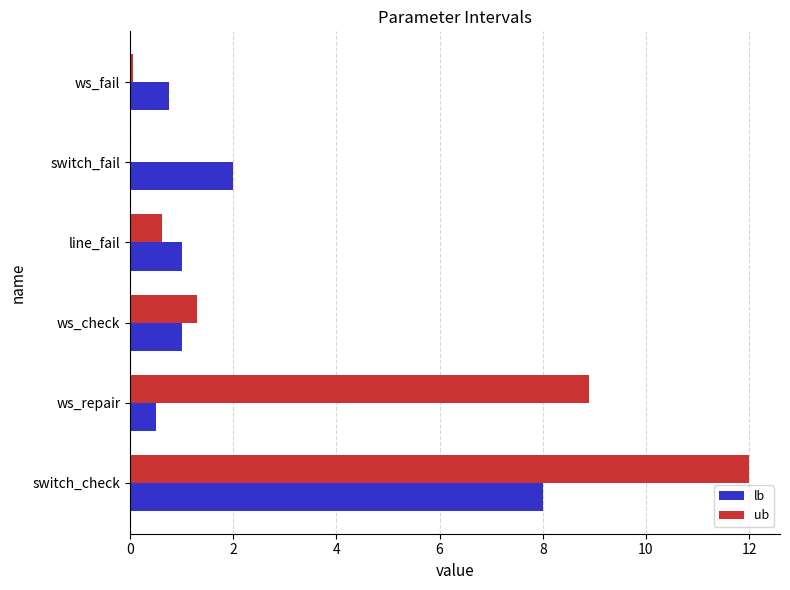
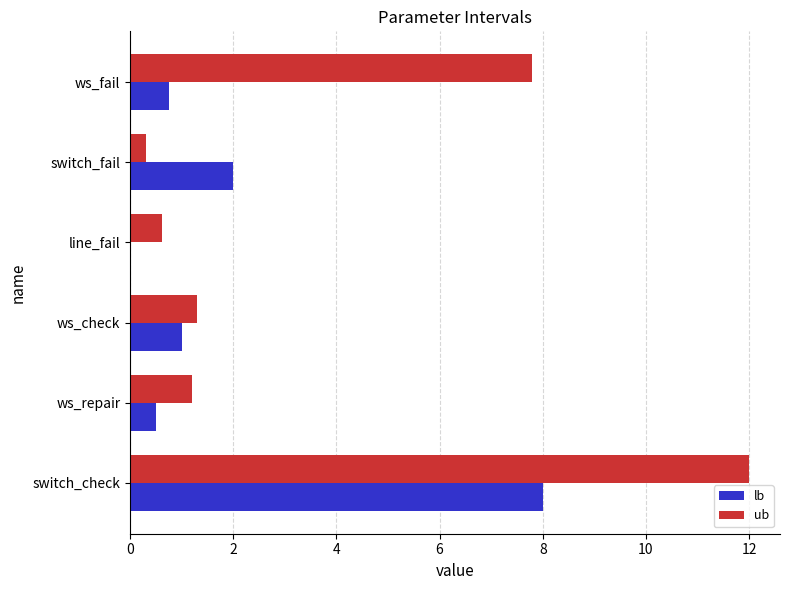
ub, ws_fail: 0.1 -> 7.8
ub, switch_fail: 0.0 -> 0.3
lb, line_fail: 1 -> 0
ub, ws_repair: 8.9 -> 1.2
